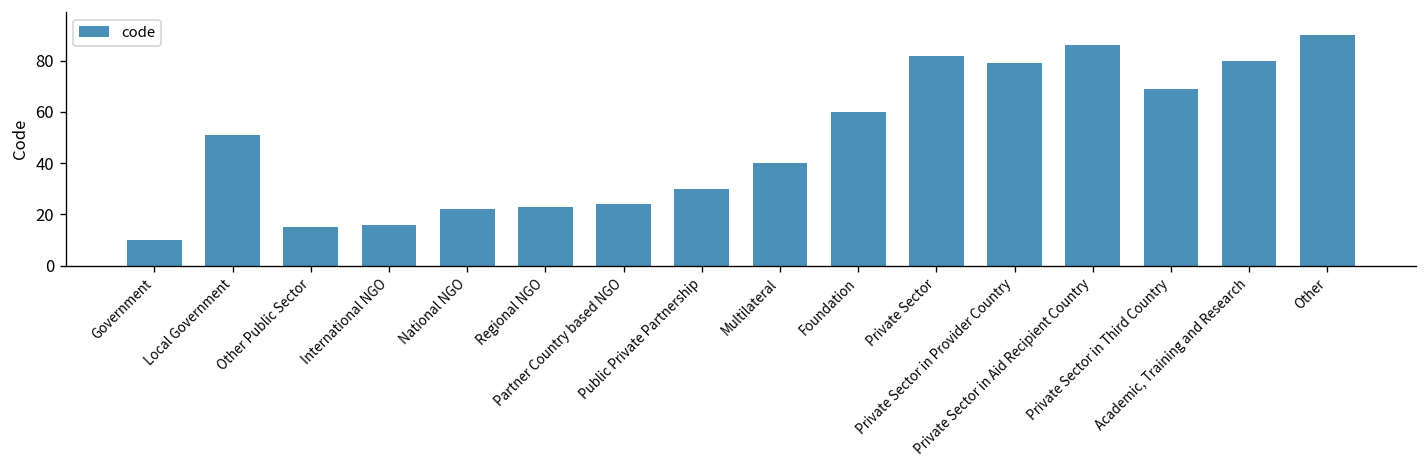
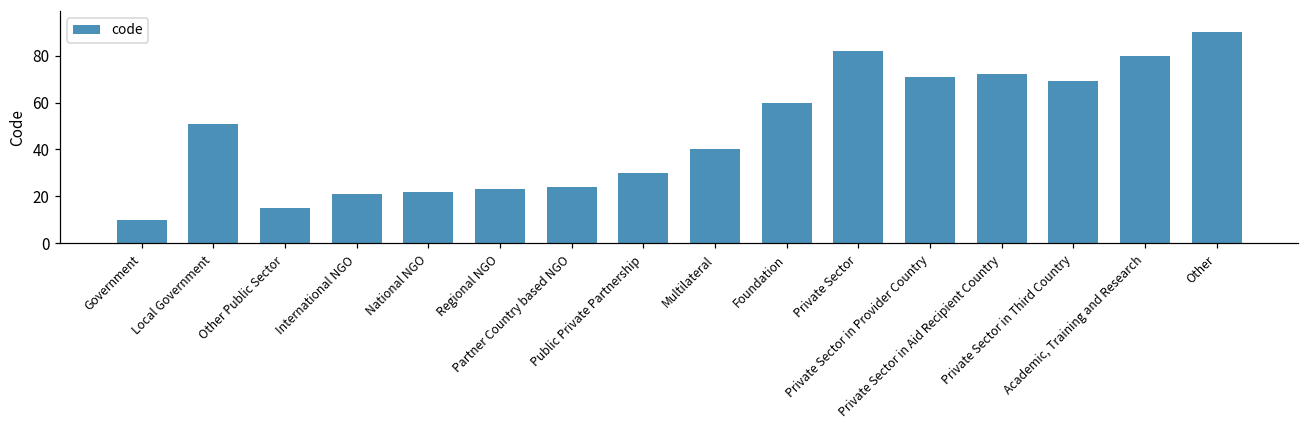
International NGO: 16 -> 21
Private Sector in Provider Country: 79 -> 71
Private Sector in Aid Recipient Country: 86 -> 72
